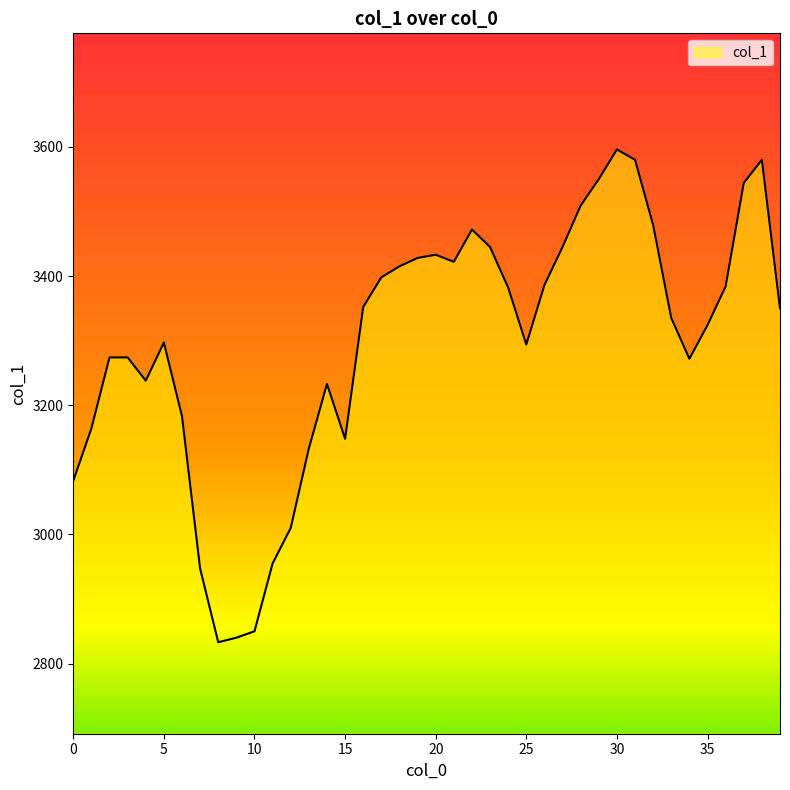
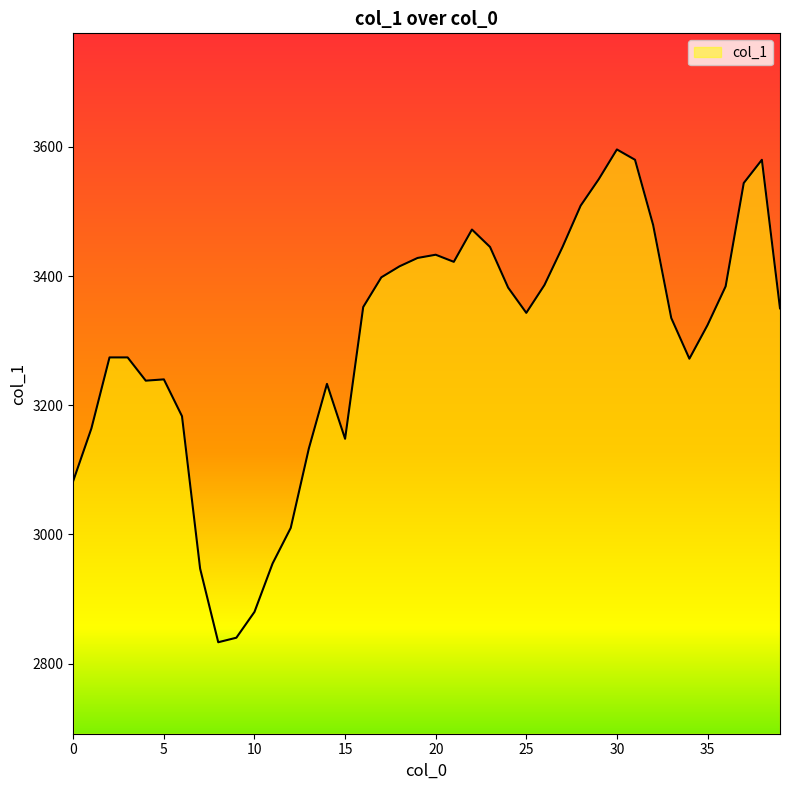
5: 3300 -> 3240
10: 2850 -> 2880
25: 3290 -> 3340
